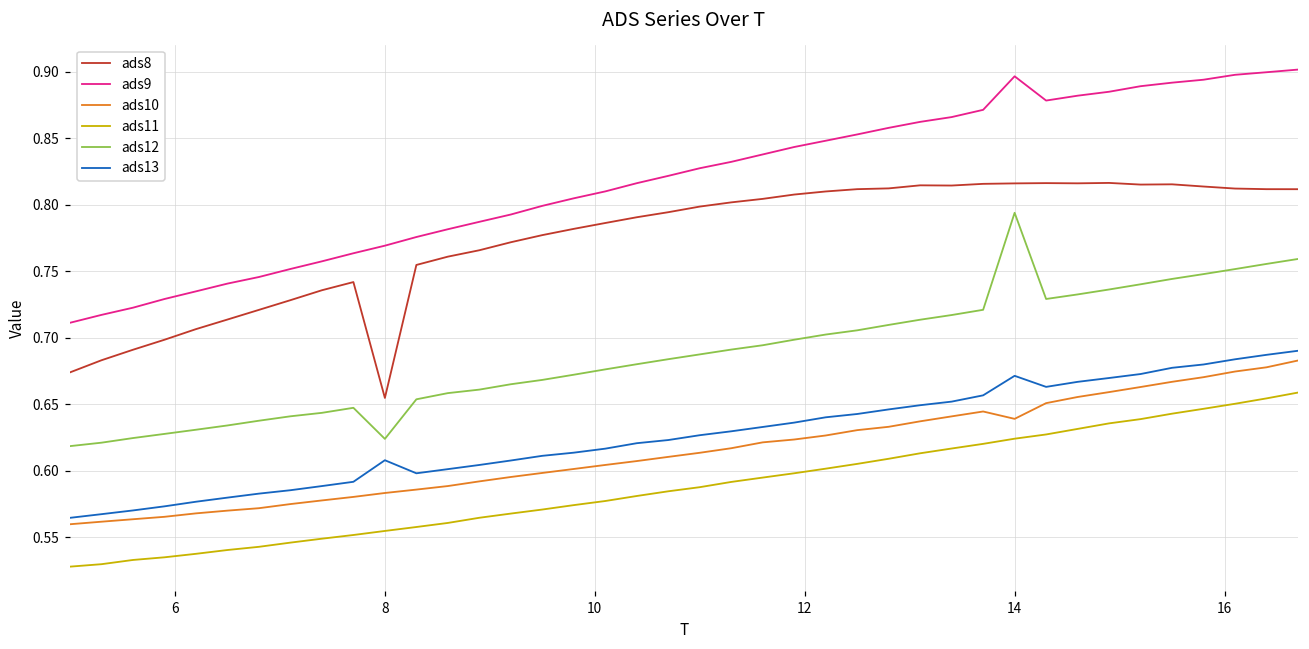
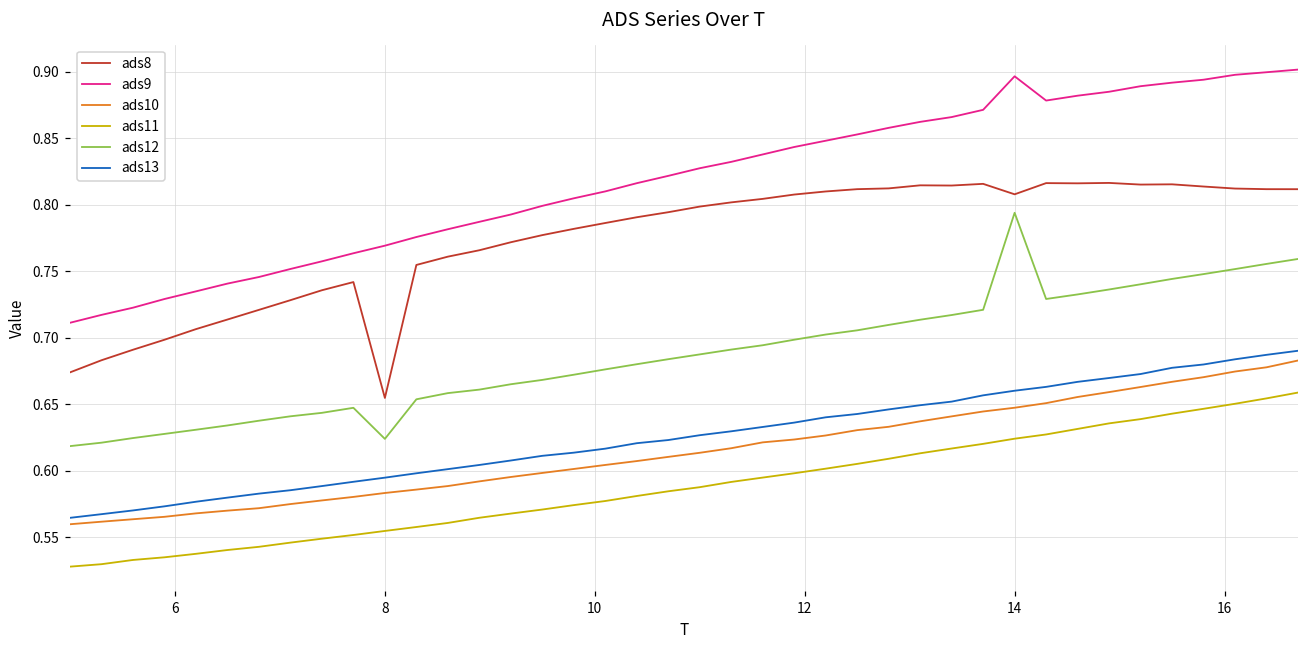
ads13, 8: 0.608 -> 0.595
ads8, 14: 0.816 -> 0.808
ads10, 14: 0.639 -> 0.647
ads13, 14: 0.671 -> 0.660
